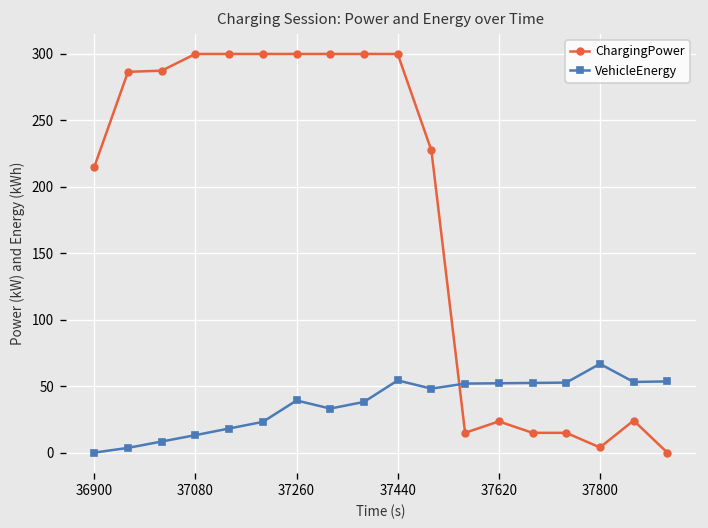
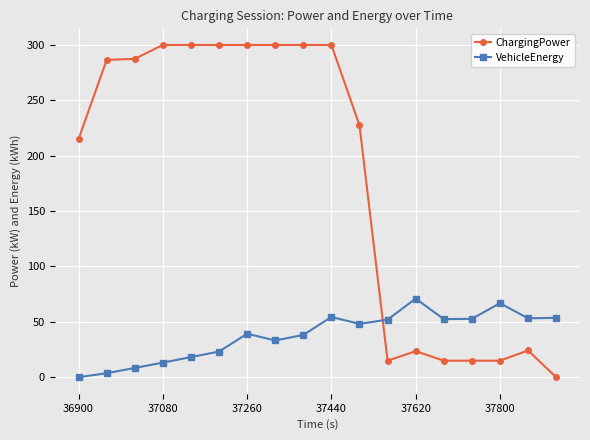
VehicleEnergy, 37620: 52 -> 71
ChargingPower, 37800: 4 -> 15
